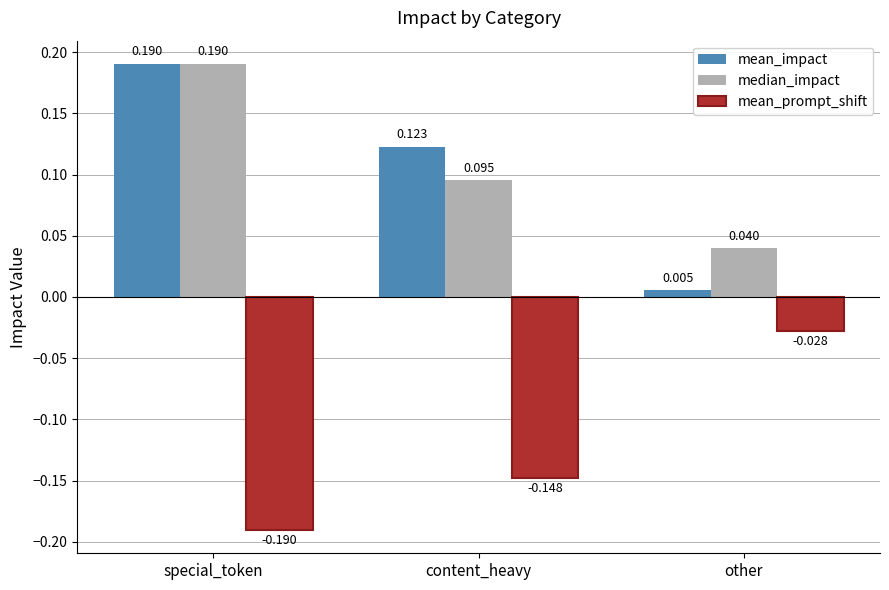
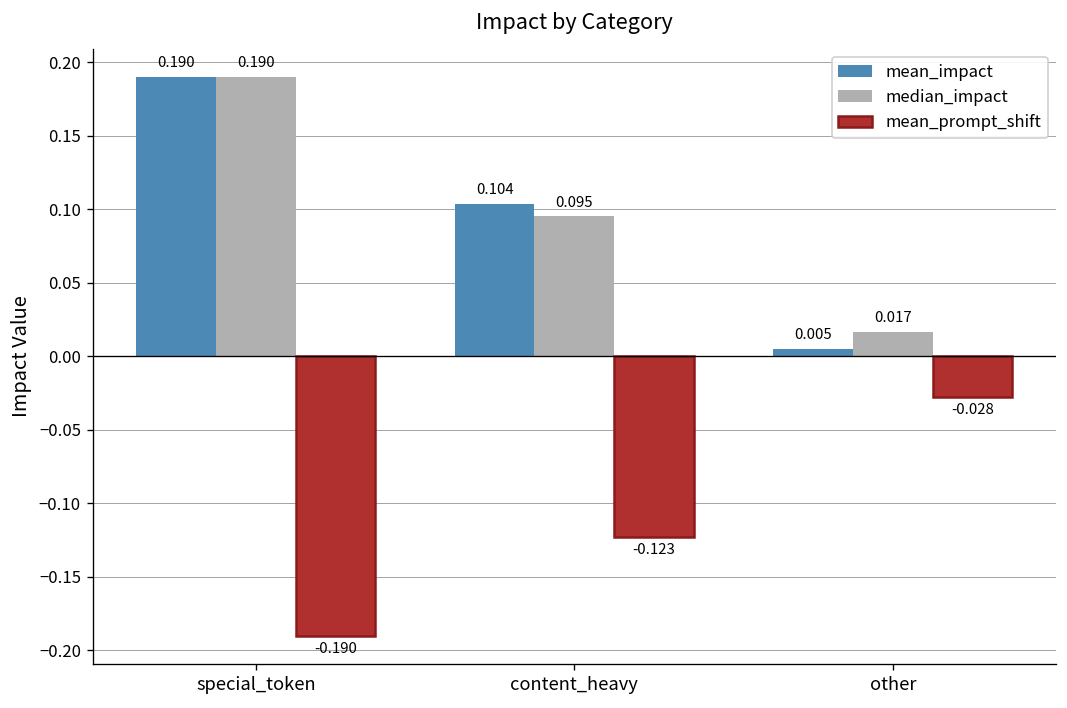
mean_impact, content_heavy: 0.123 -> 0.104
mean_prompt_shift, content_heavy: -0.148 -> -0.123
median_impact, other: 0.040 -> 0.017
